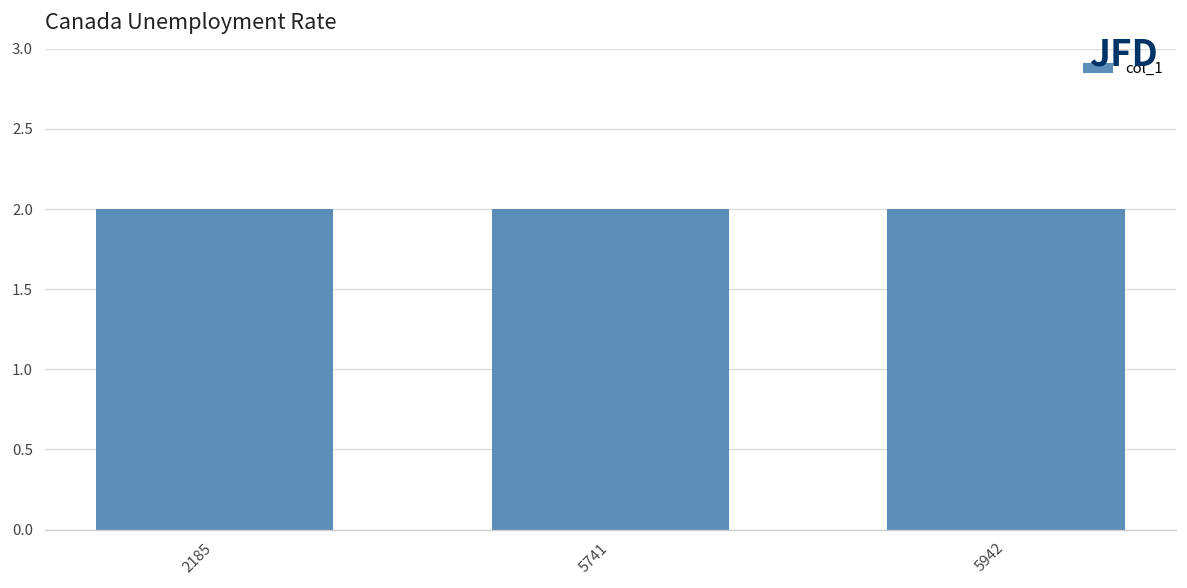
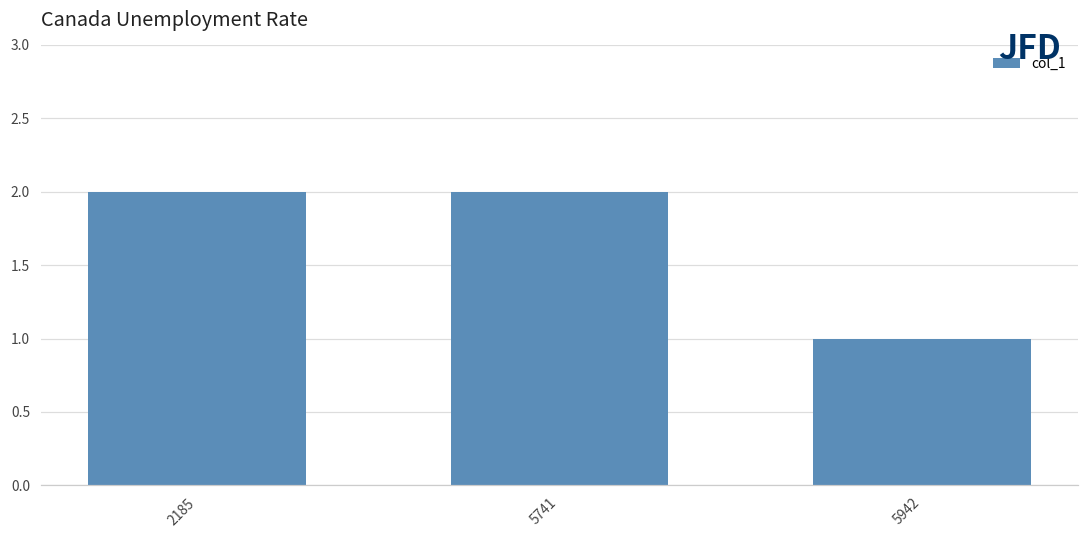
5942: 2 -> 1
